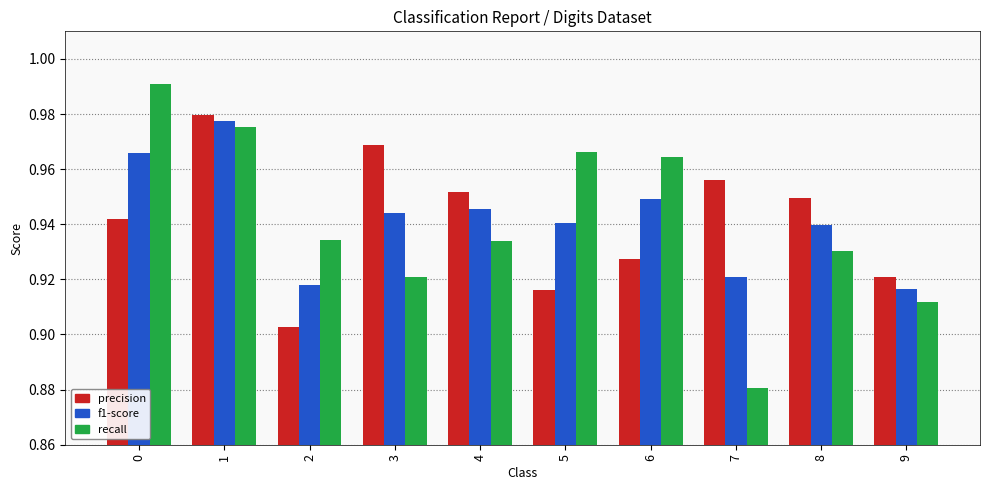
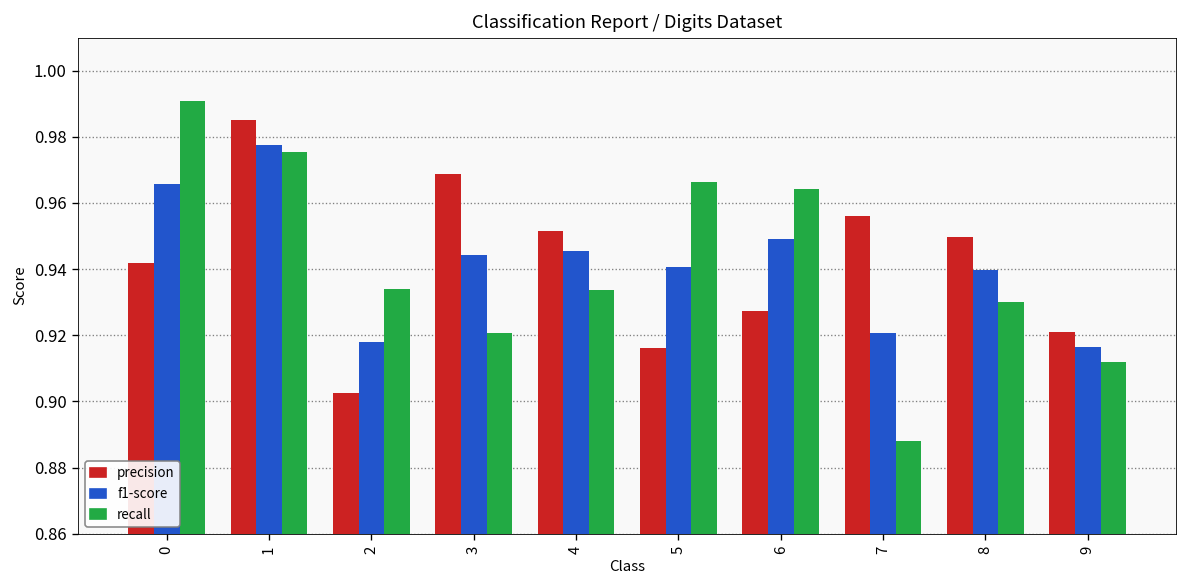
precision, 1: 0.980 -> 0.985
recall, 7: 0.881 -> 0.888
